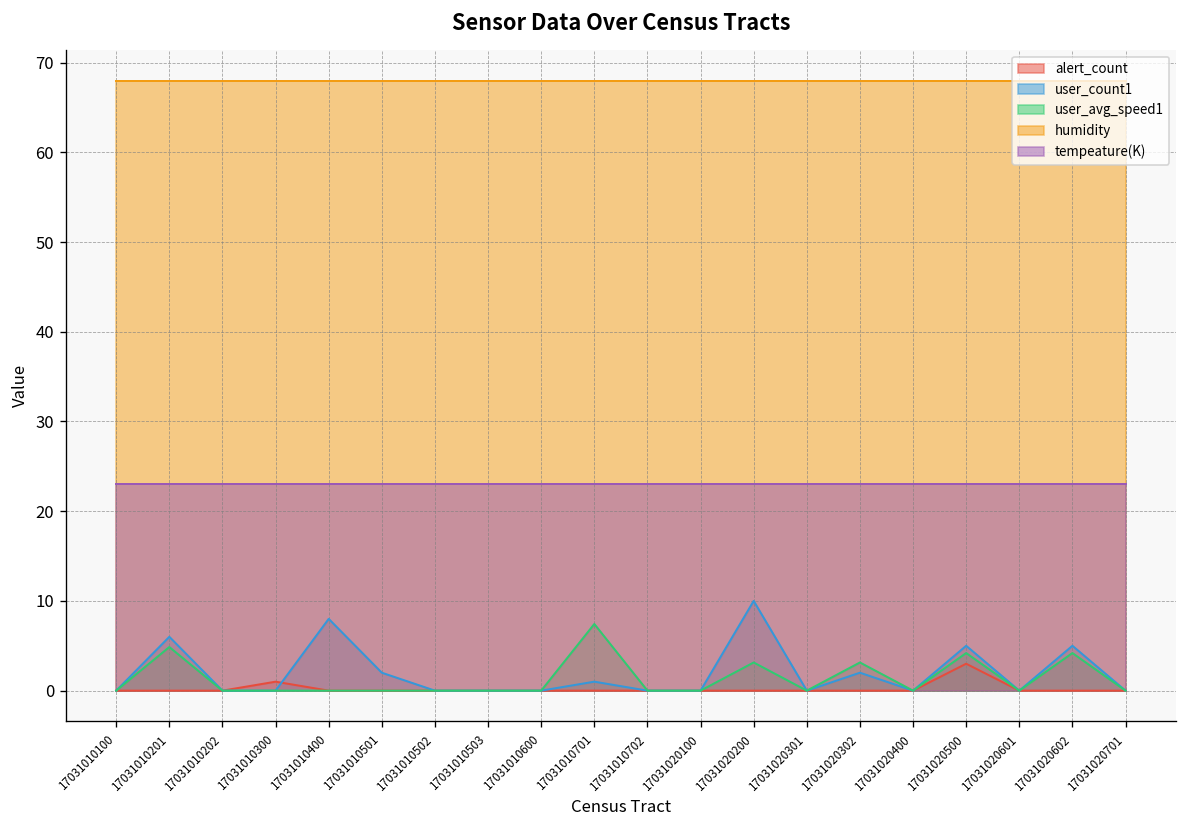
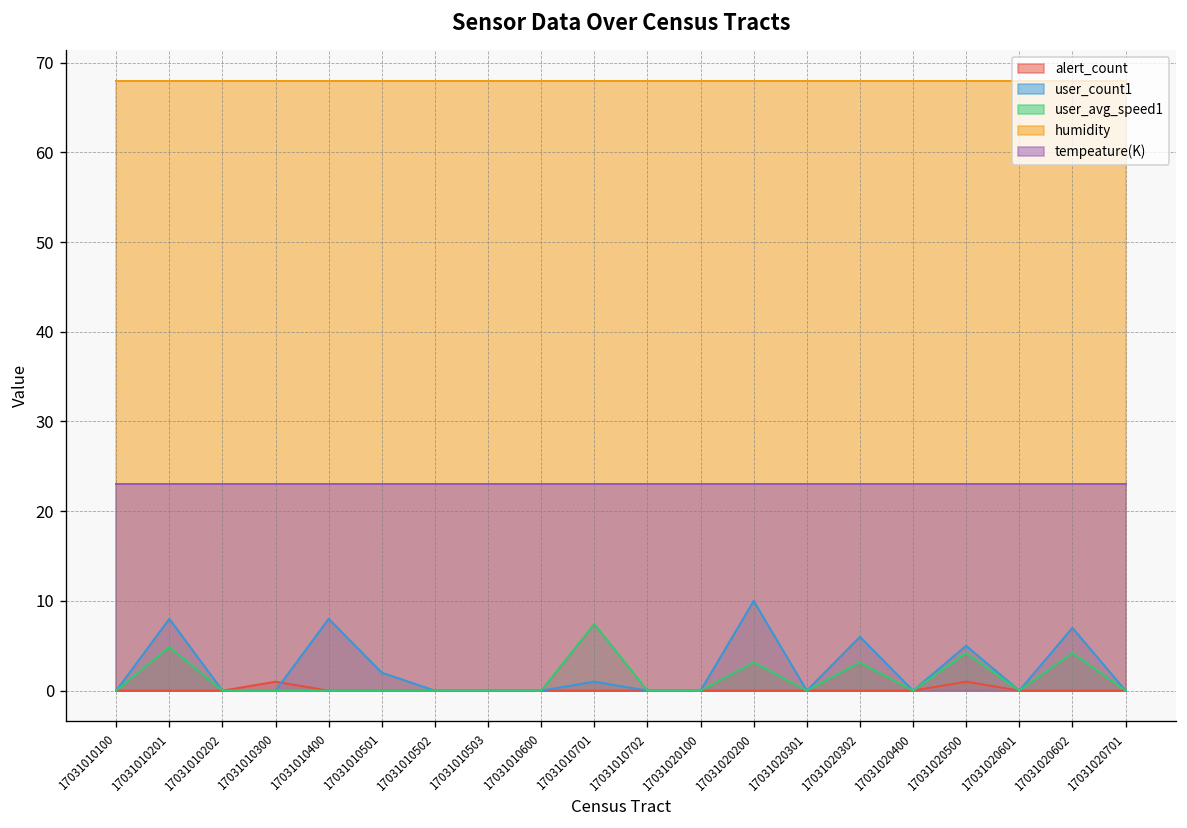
user_count1, 17031010201: 6 -> 8
user_count1, 17031020302: 2 -> 6
alert_count, 17031020500: 3 -> 1
user_count1, 17031020602: 5 -> 7
